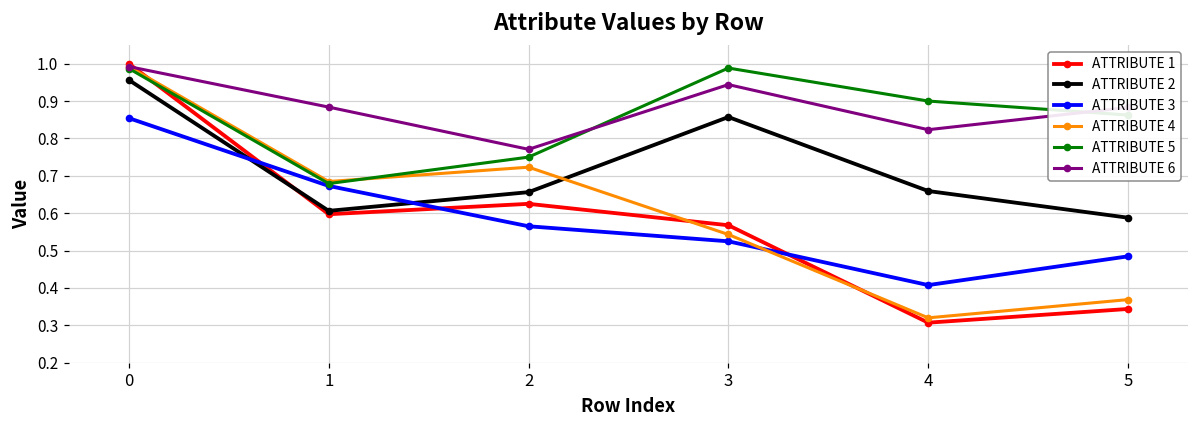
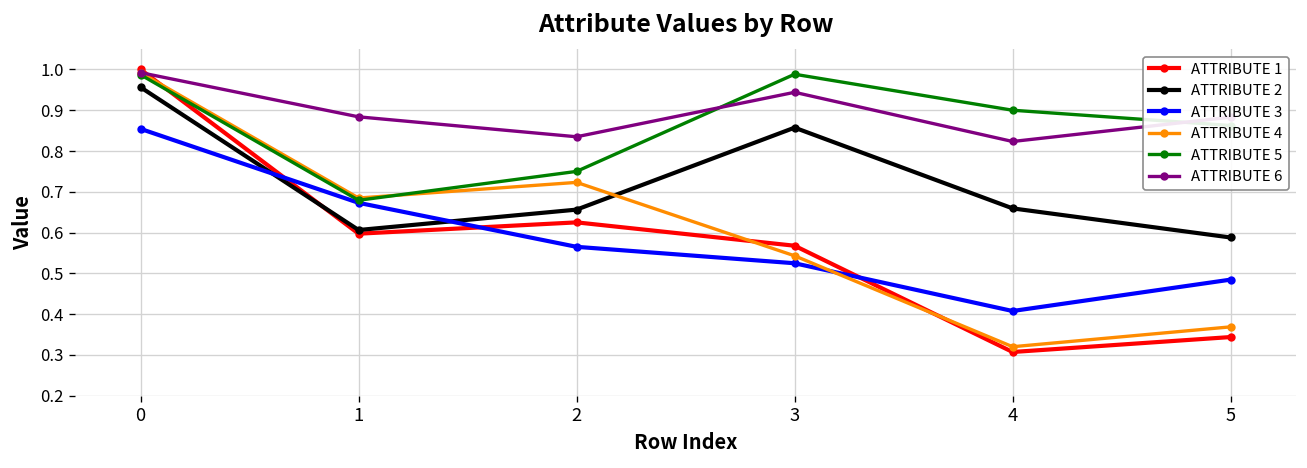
ATTRIBUTE 6, 2: 0.77 -> 0.83
